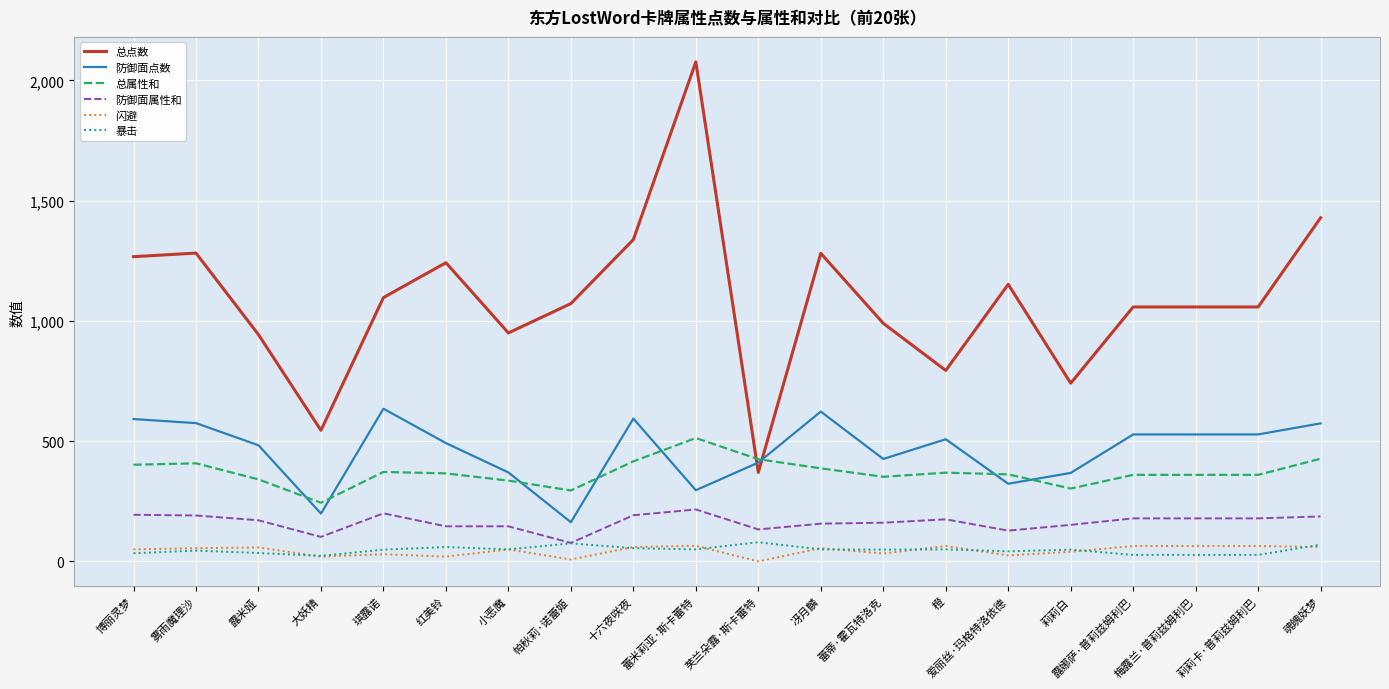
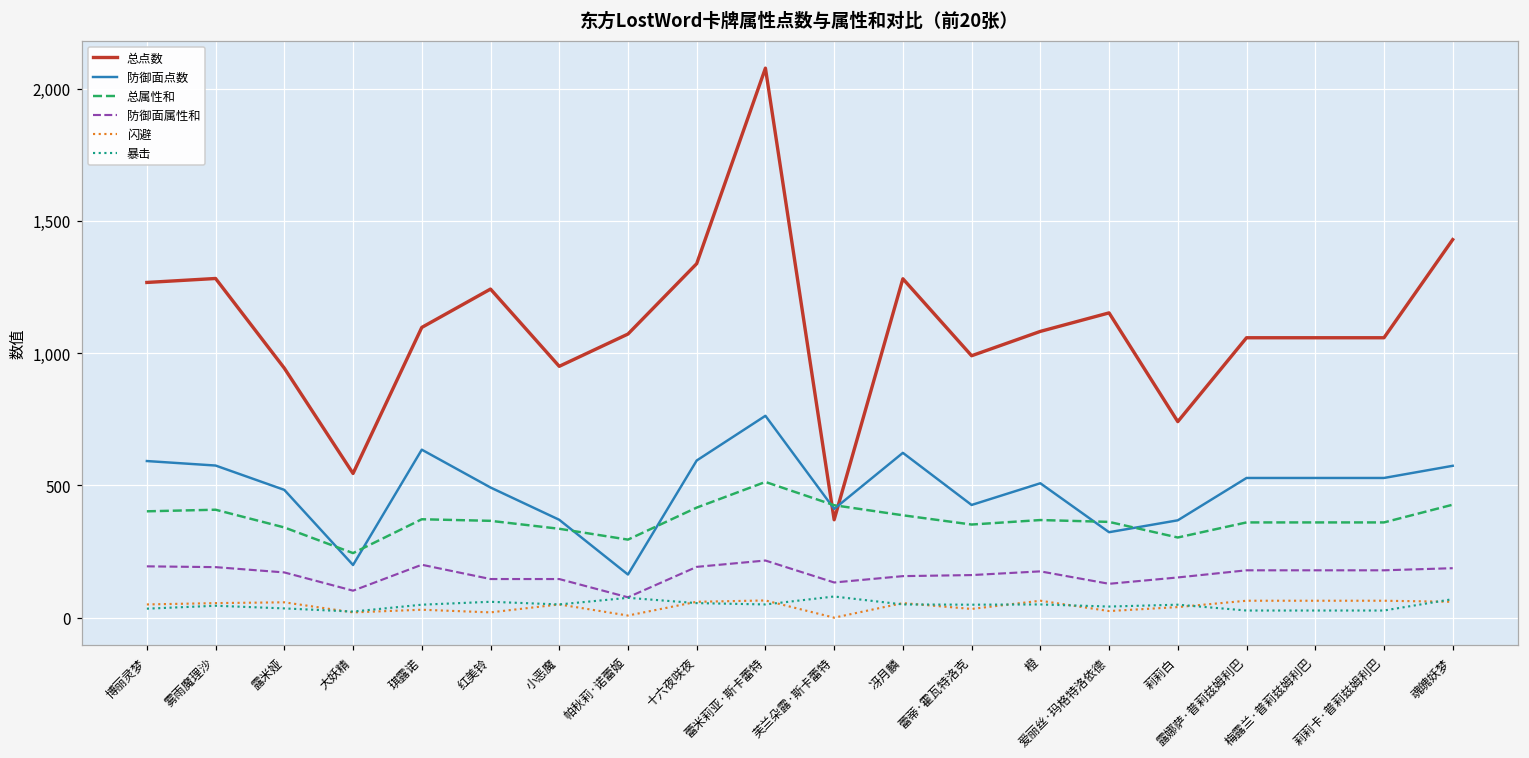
防御面点数, 蕾米莉亚·斯卡蕾特: 300 -> 760
总点数, 橙: 790 -> 1,080
